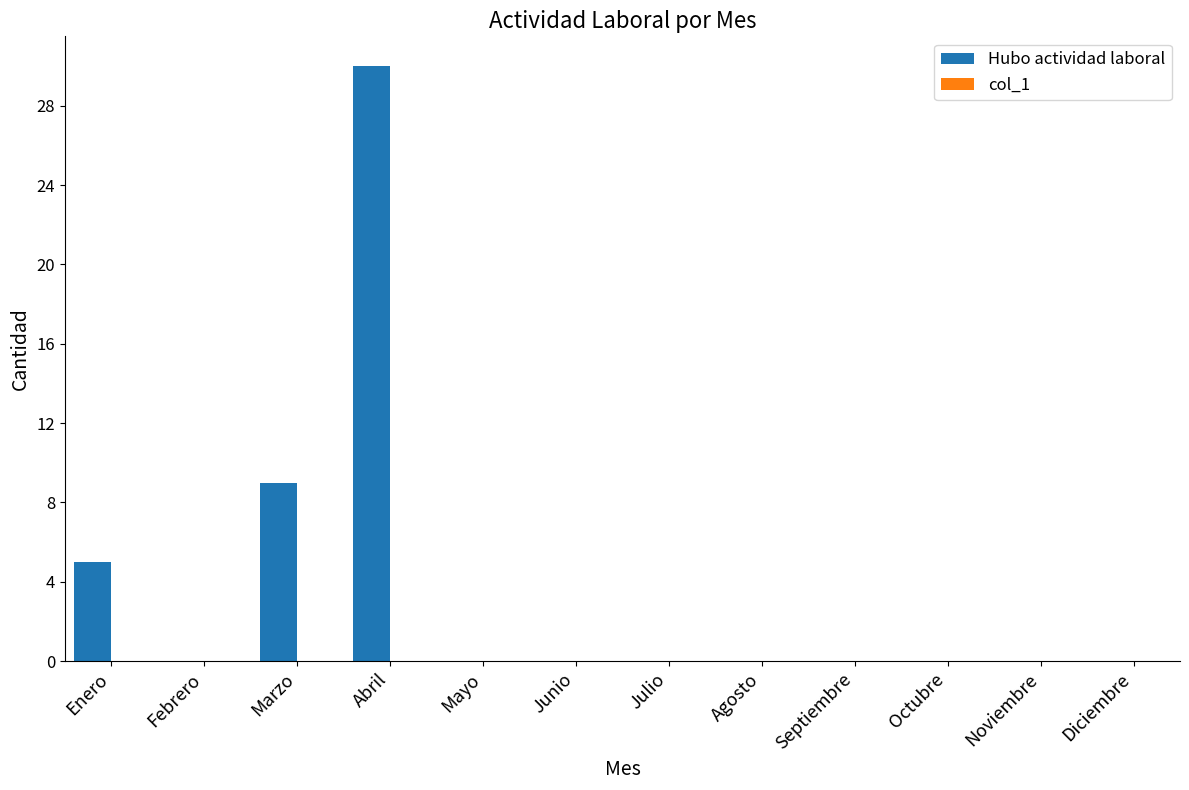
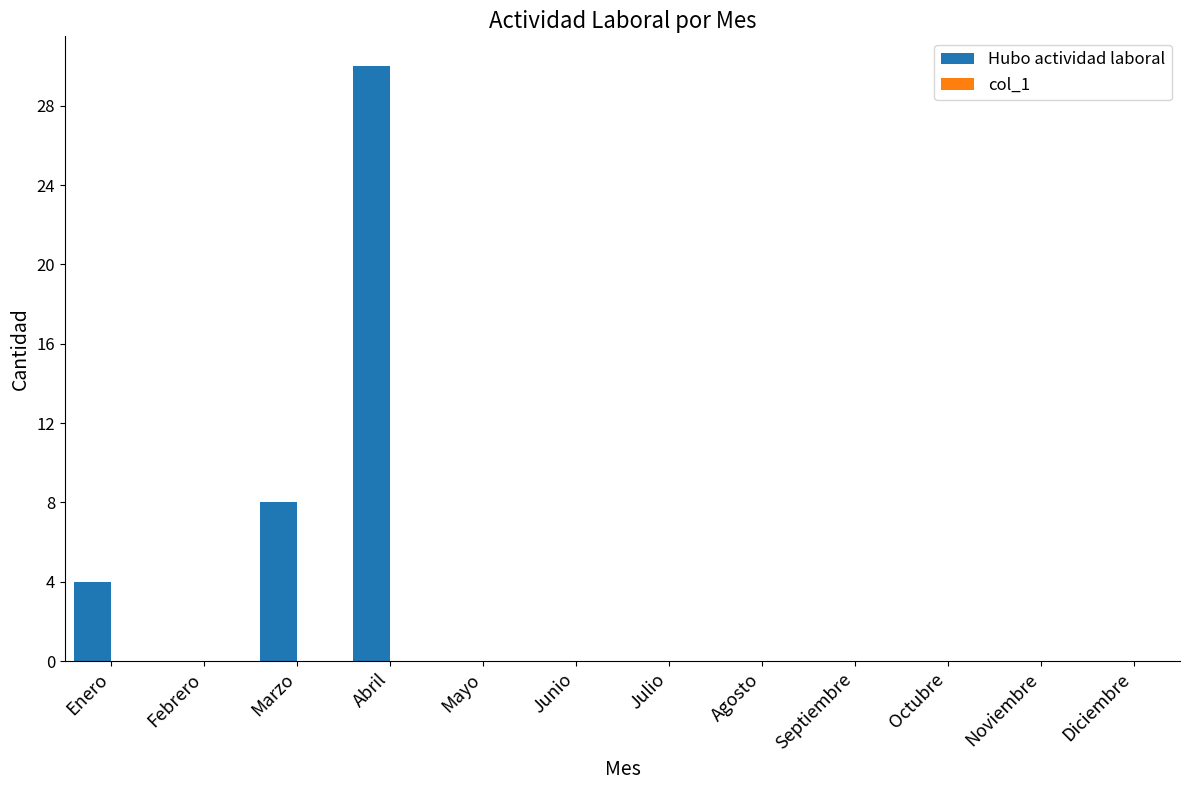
Hubo actividad laboral, Enero: 5 -> 4
Hubo actividad laboral, Marzo: 9 -> 8
